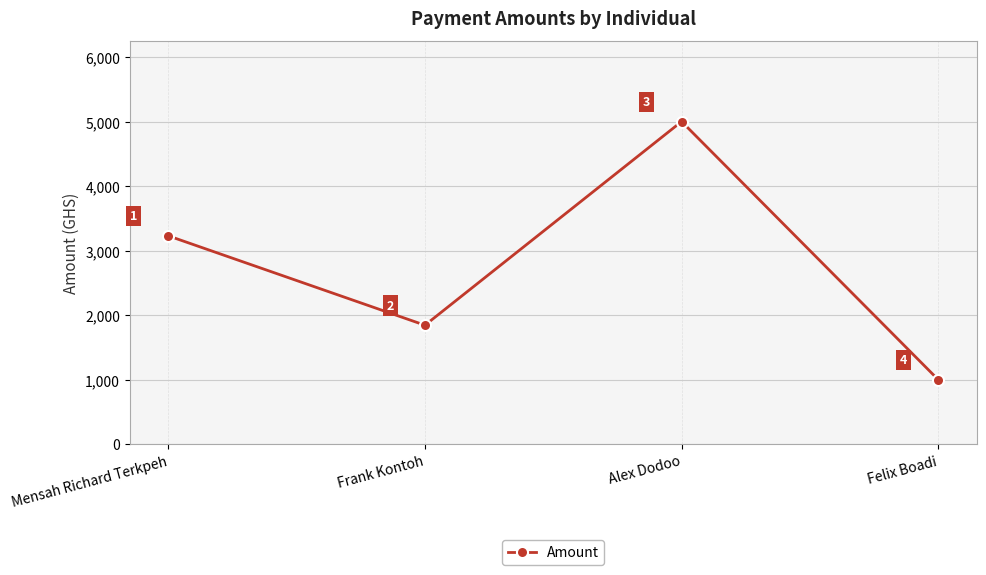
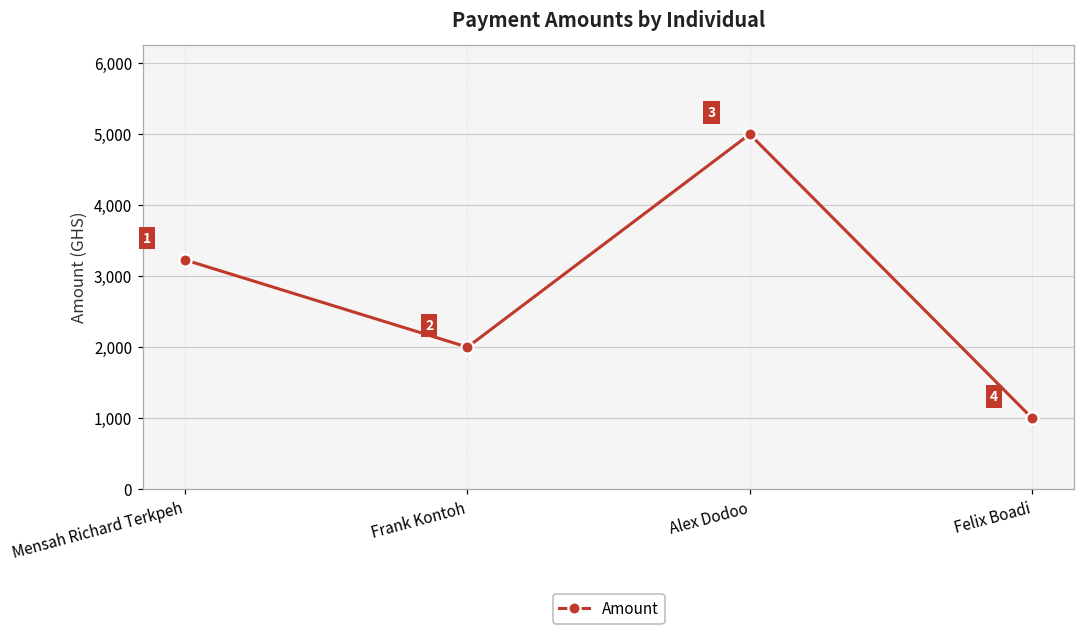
Frank Kontoh: 1,800 -> 2,000
